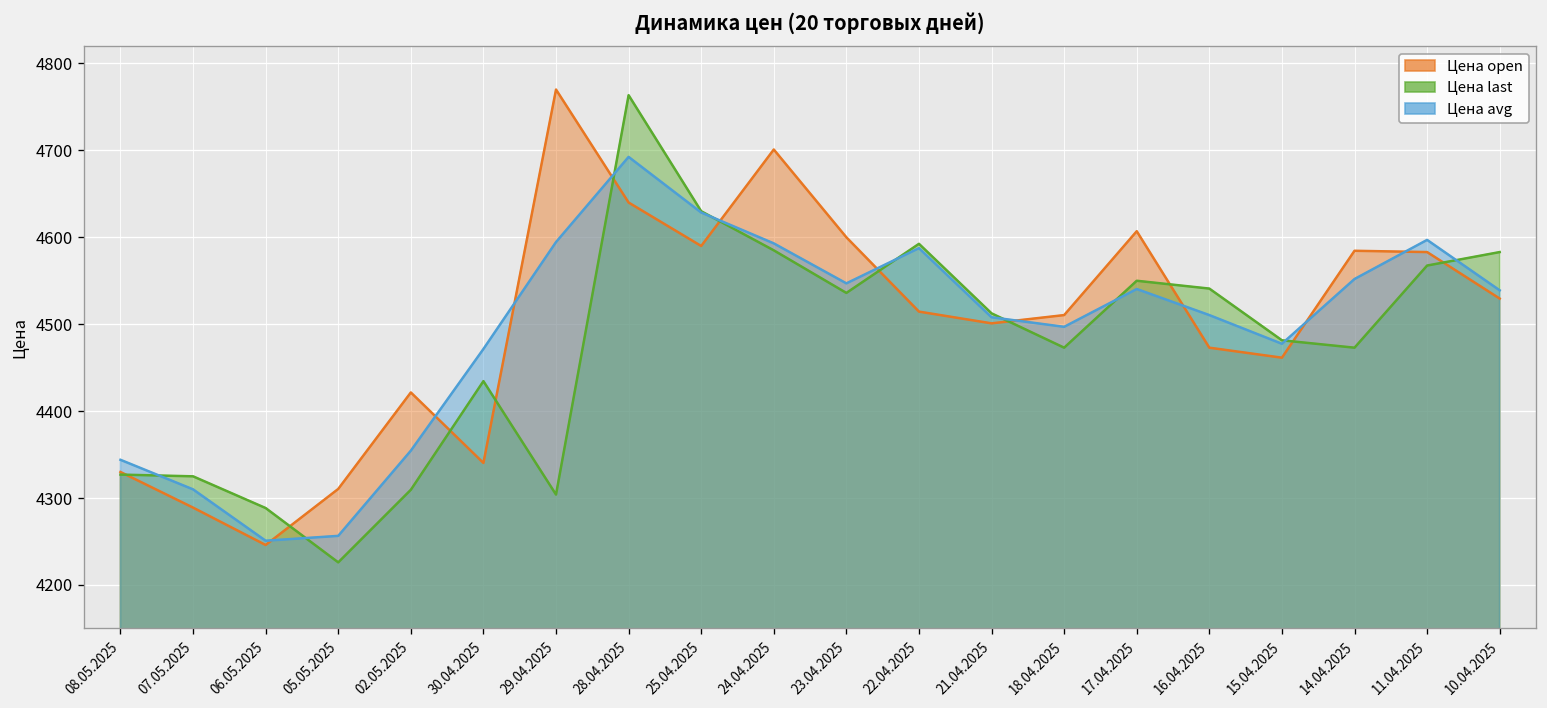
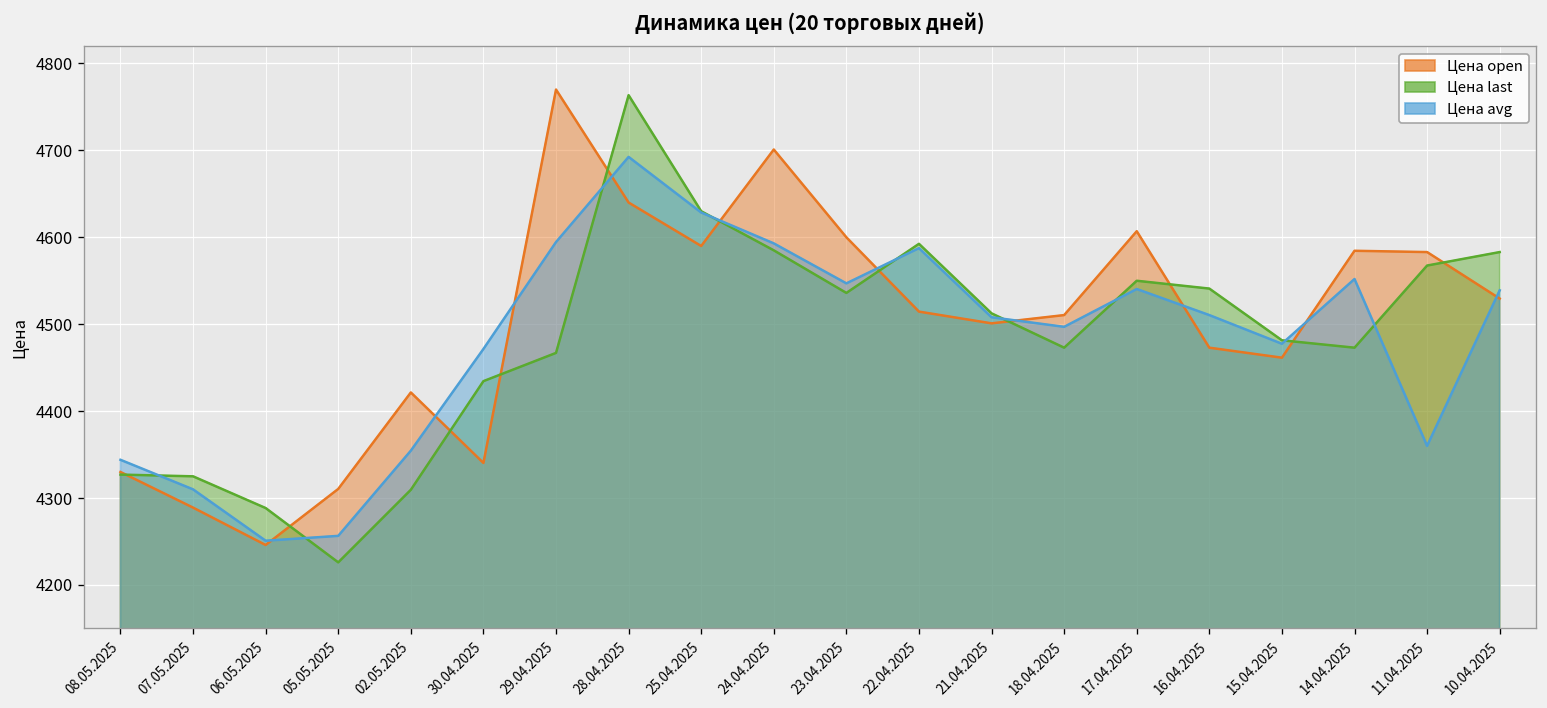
Цена last, 29.04.2025: 4300 -> 4470
Цена avg, 11.04.2025: 4600 -> 4360
